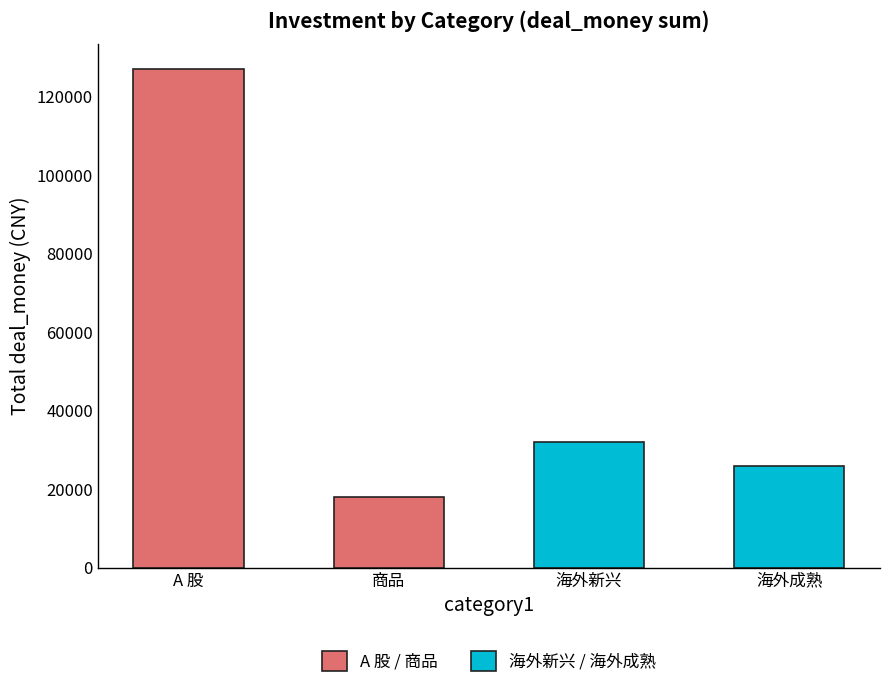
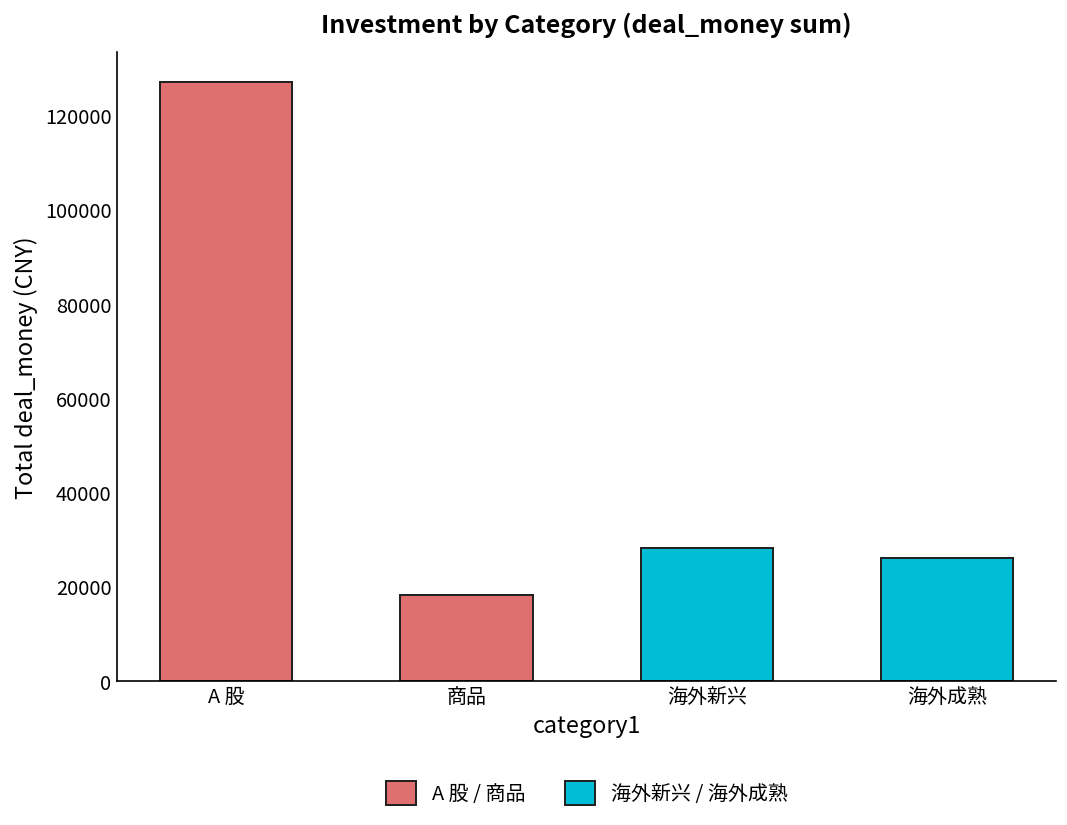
海外新兴 / 海外成熟, 海外新兴: 32000 -> 28000
